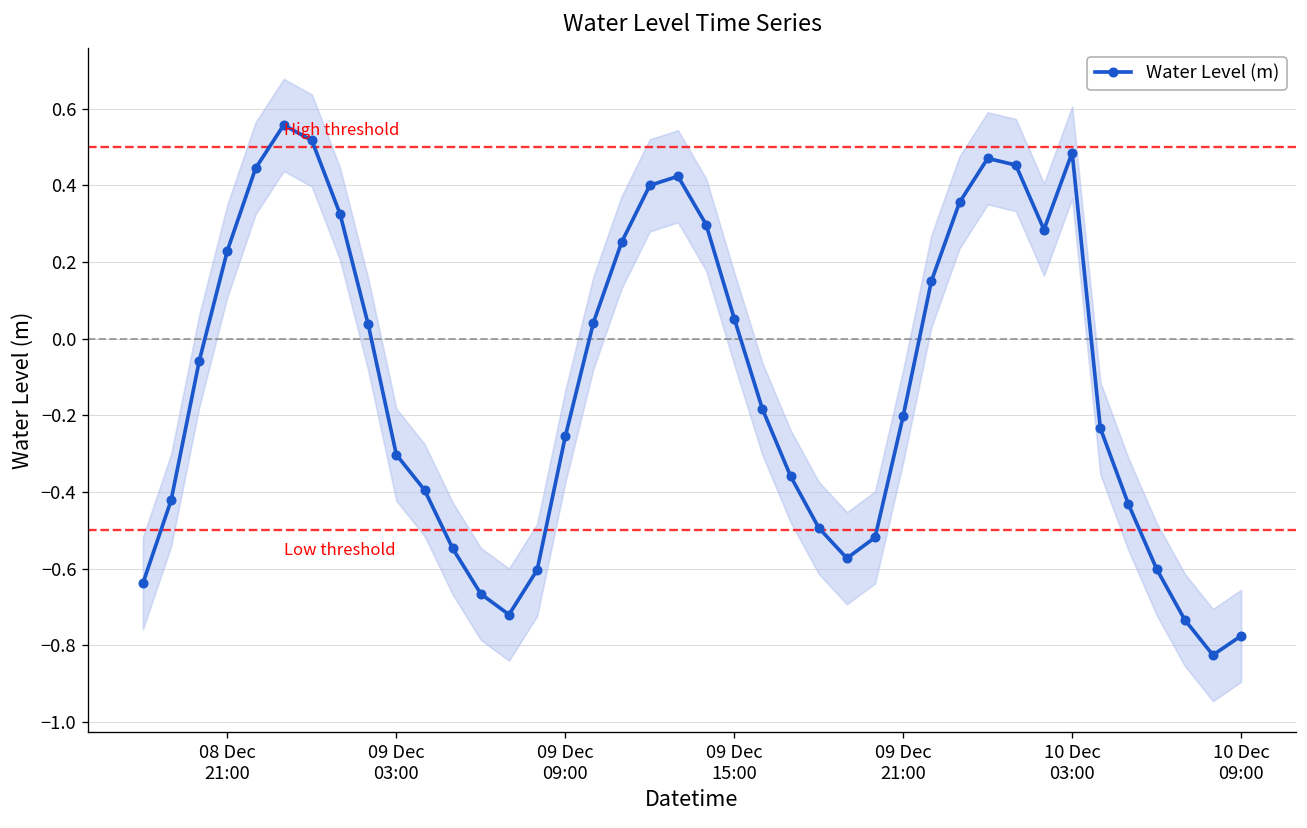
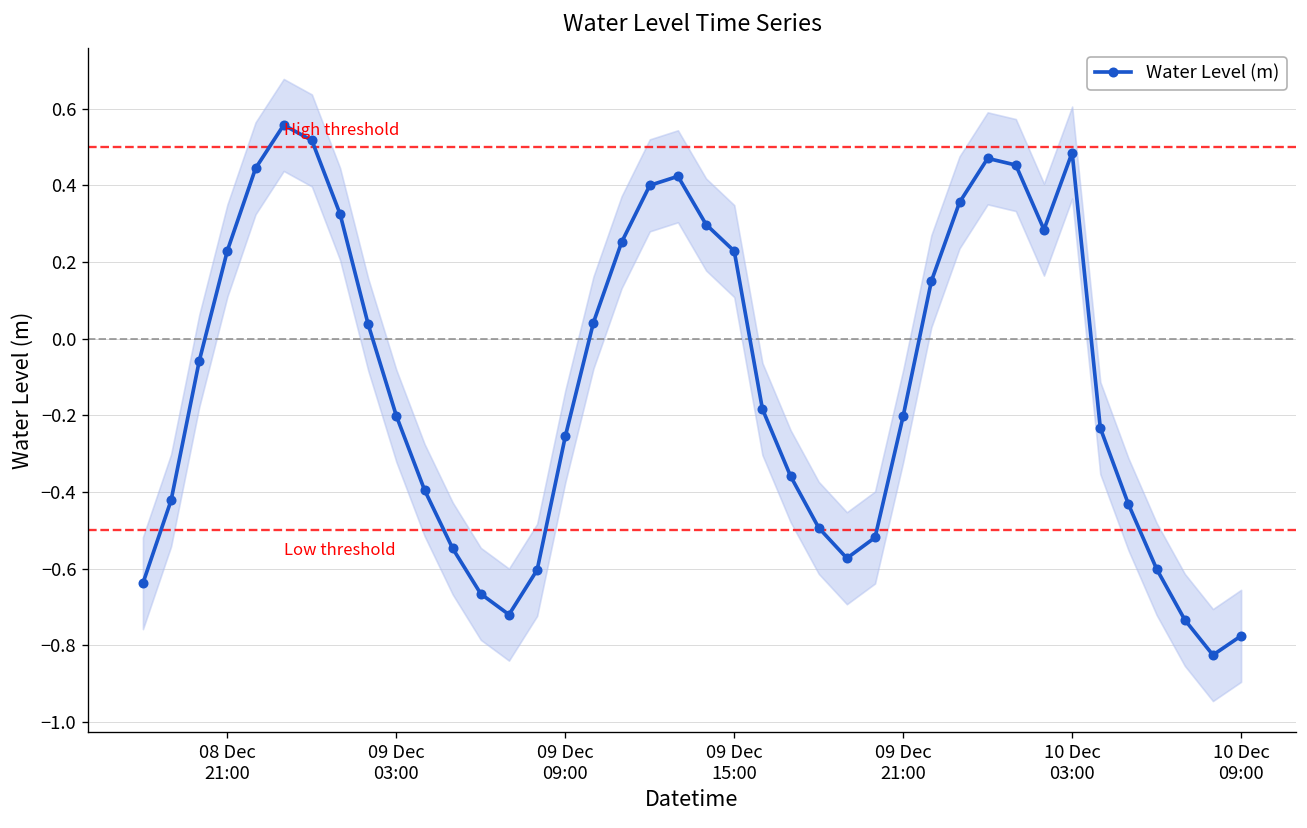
Water Level (m), 09 Dec 03:00: -0.30 -> -0.20
Water Level (m), 09 Dec 15:00: 0.05 -> 0.23
